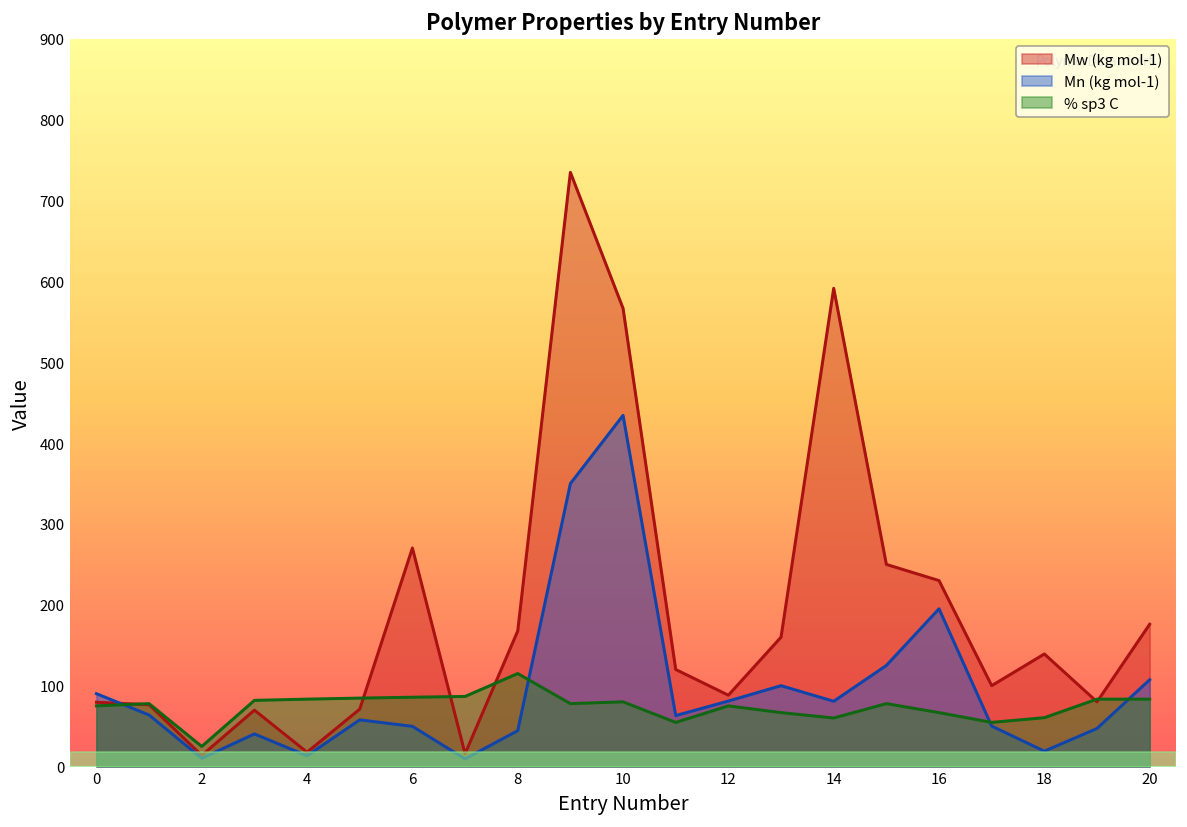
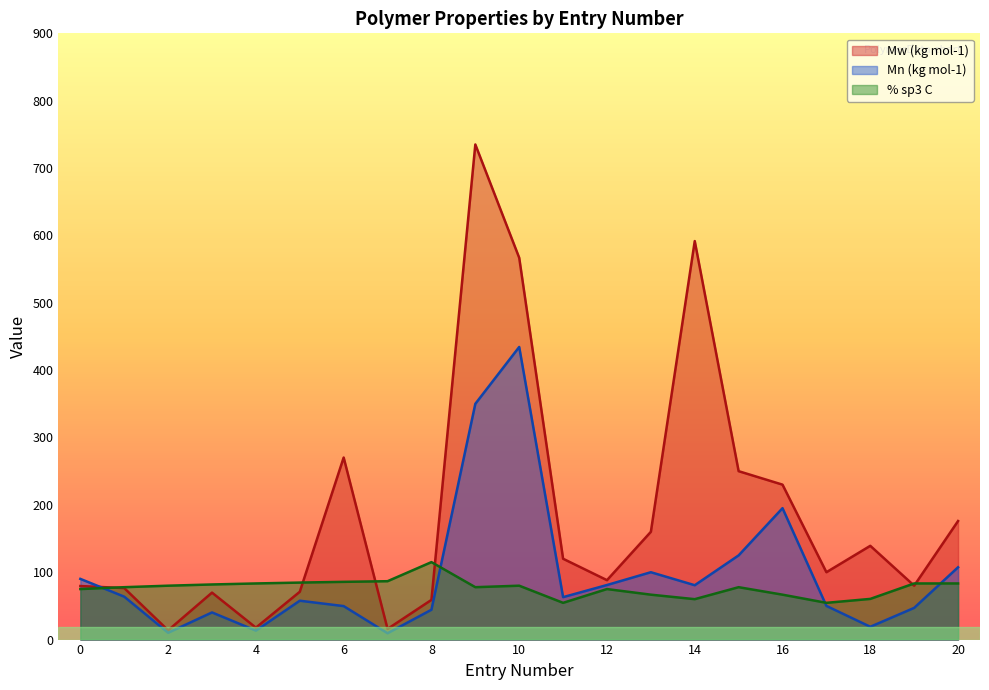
% sp3 C, 2: 20 -> 80
Mw (kg mol-1), 8: 170 -> 60
